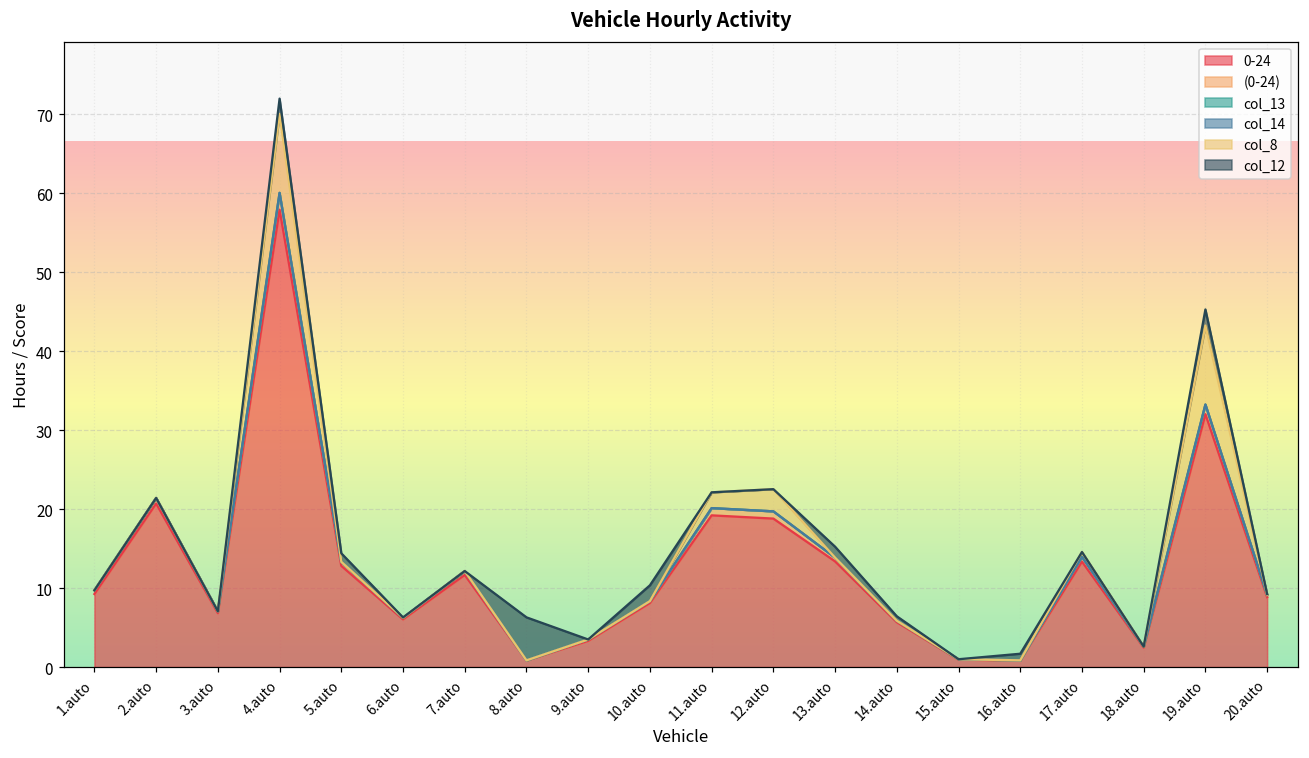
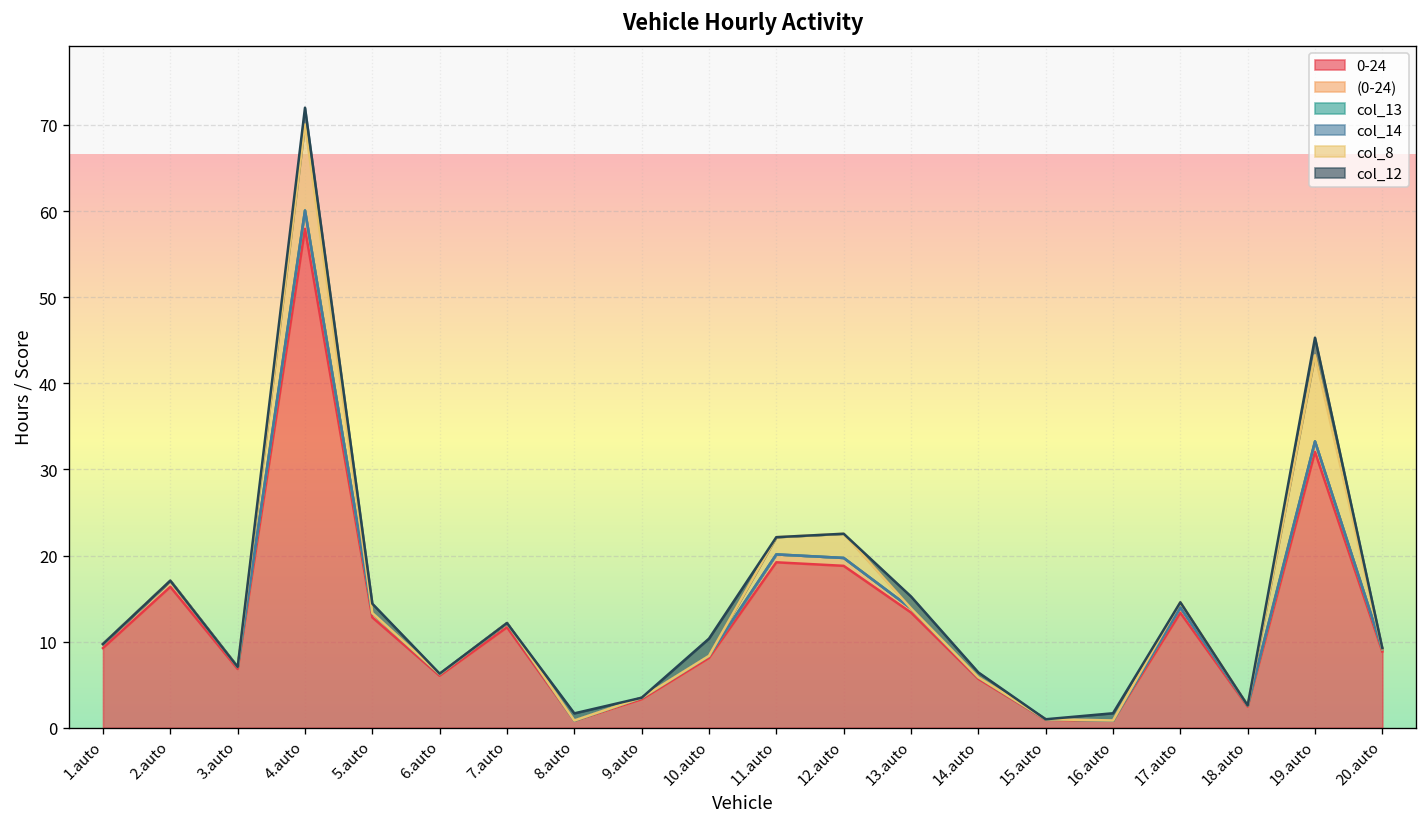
0-24, 2.auto: 21 -> 16
col_12, 8.auto: 5 -> 1
